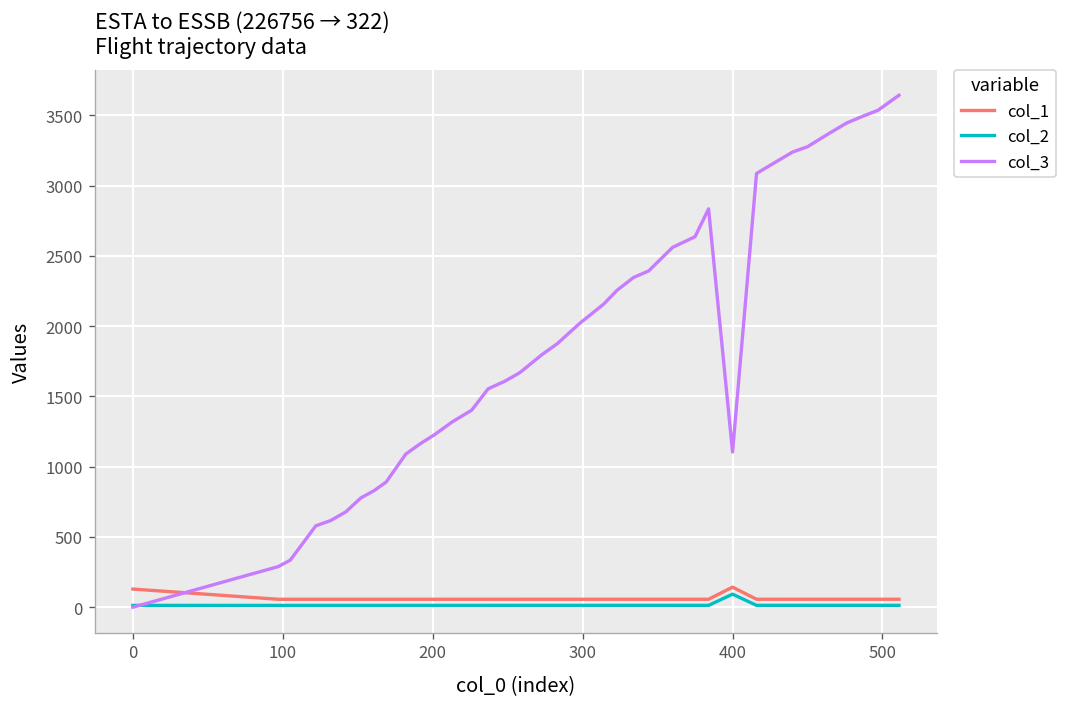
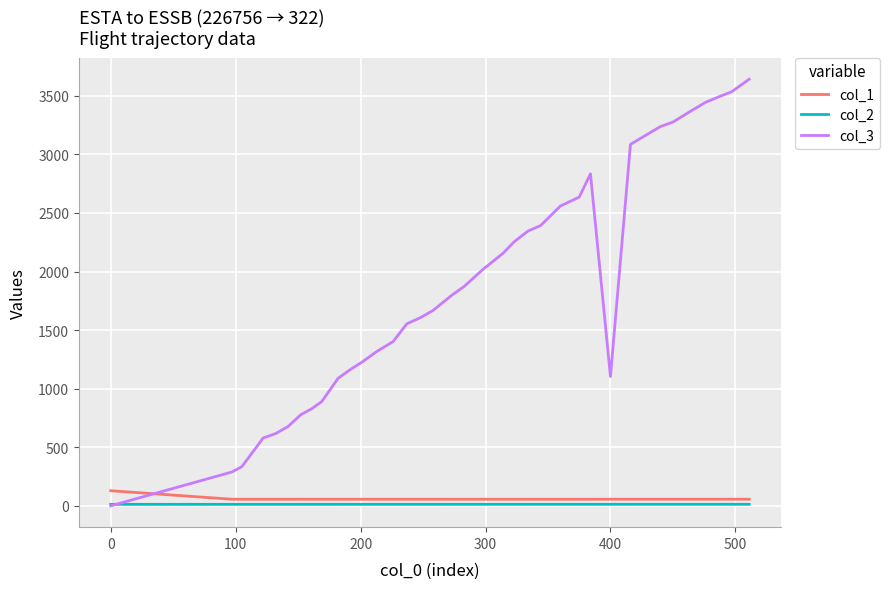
col_1, 400: 140 -> 60
col_2, 400: 90 -> 10
